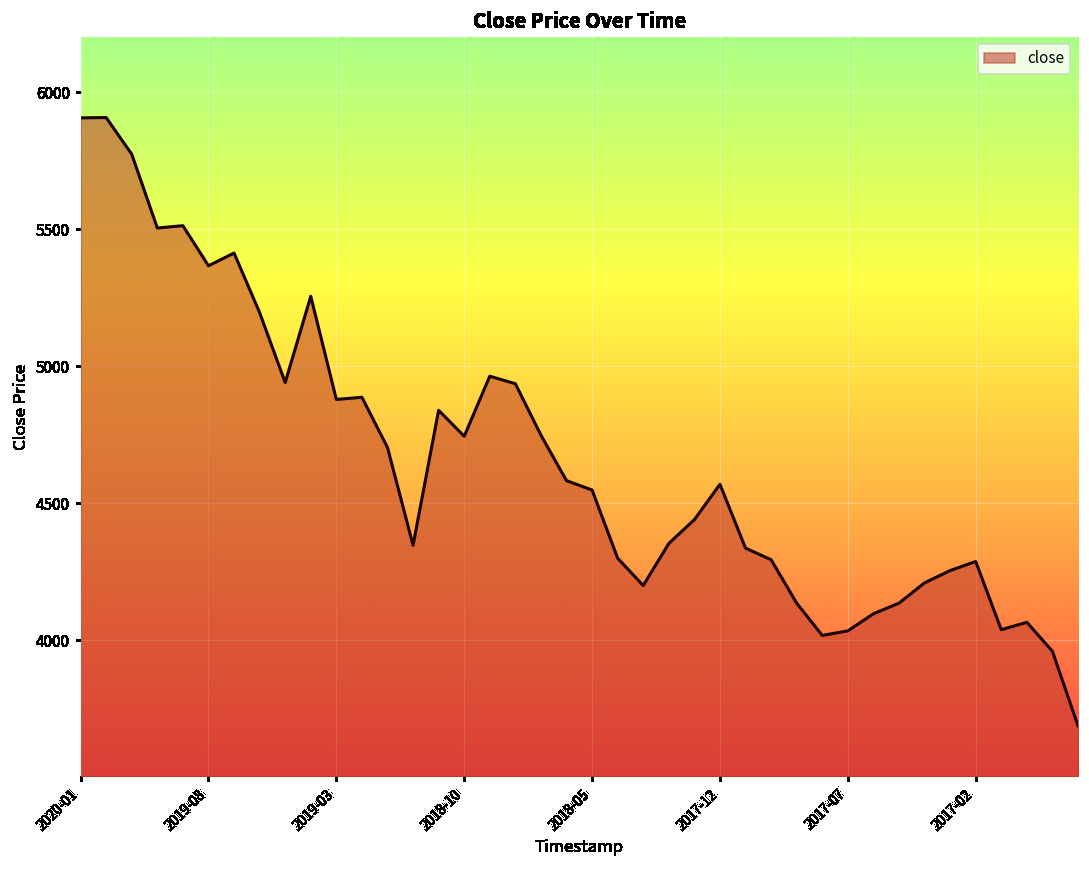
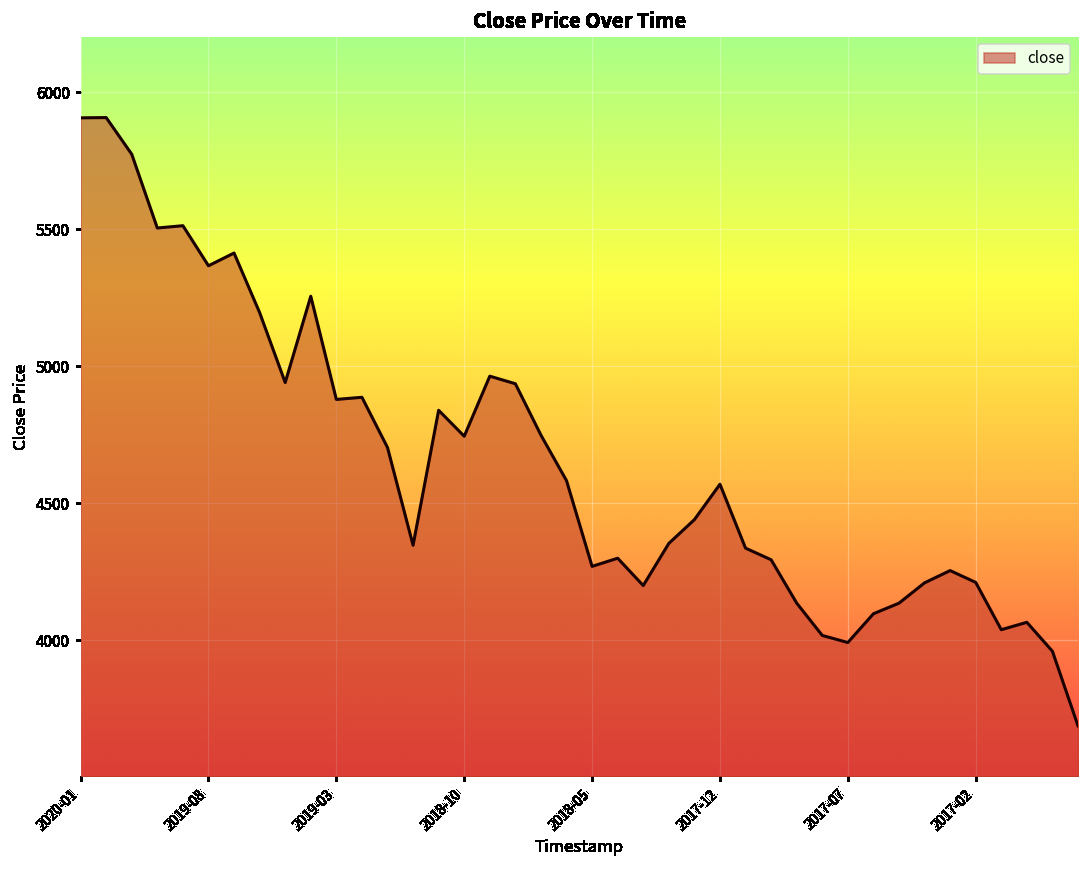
2018-05: 4550 -> 4270
2017-07: 4030 -> 3990
2017-02: 4290 -> 4210
